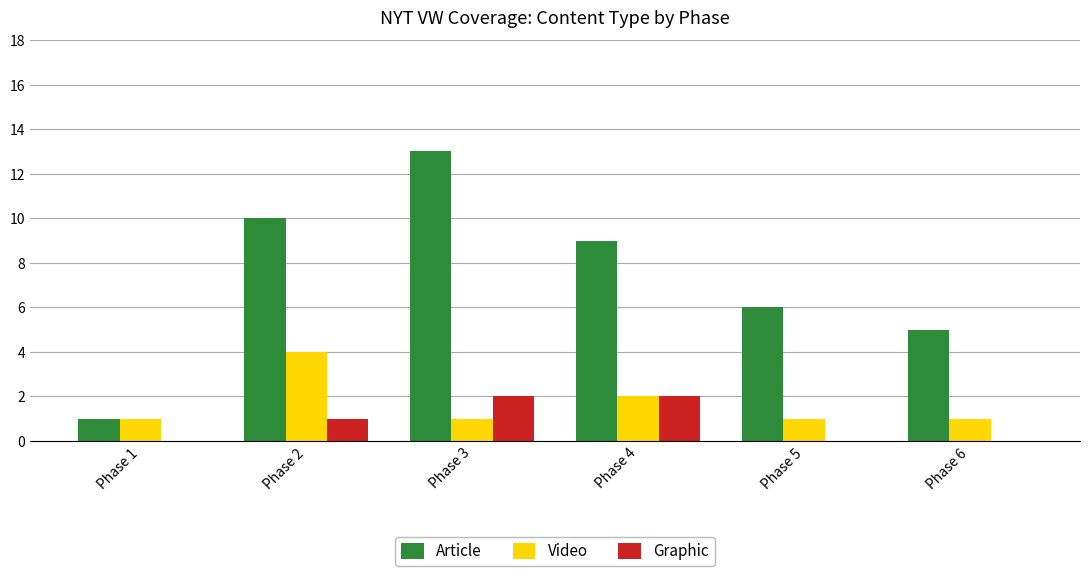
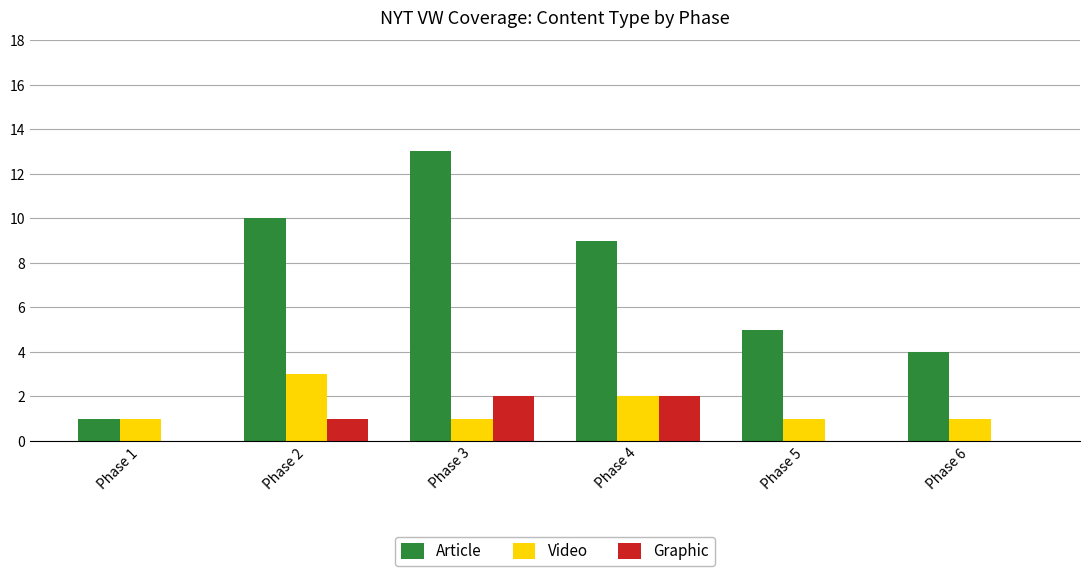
Video, Phase 2: 4 -> 3
Article, Phase 5: 6 -> 5
Article, Phase 6: 5 -> 4
